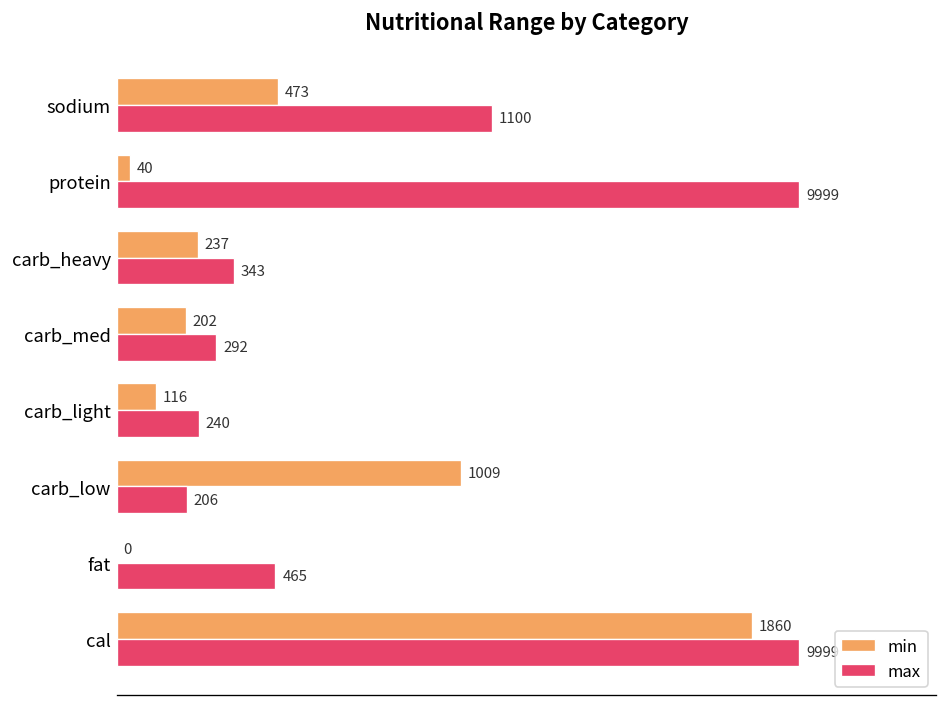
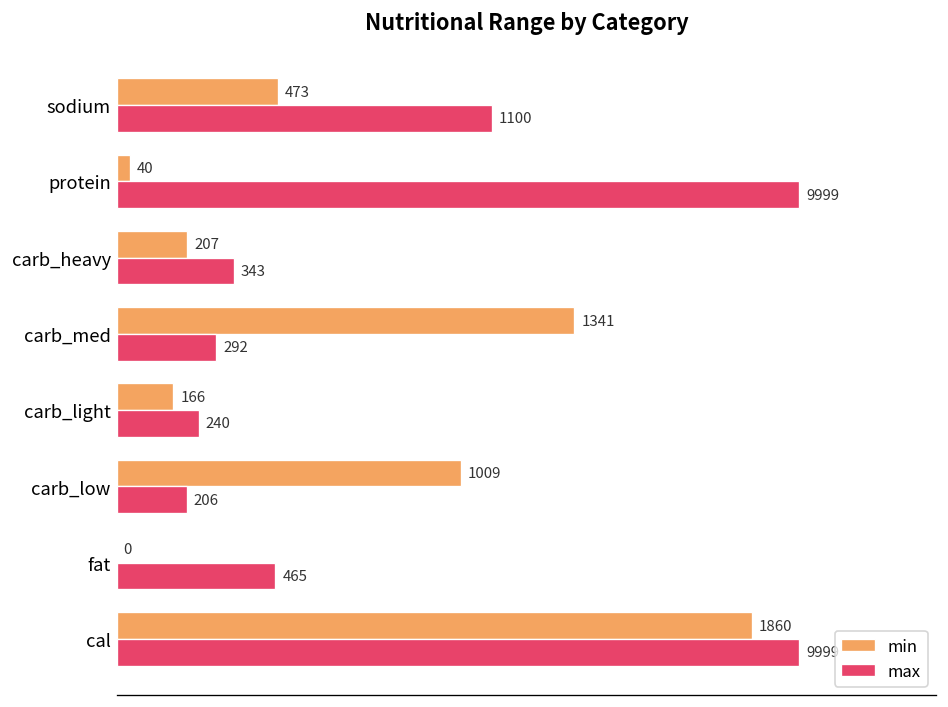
min, carb_heavy: 237 -> 207
min, carb_med: 202 -> 1341
min, carb_light: 116 -> 166
